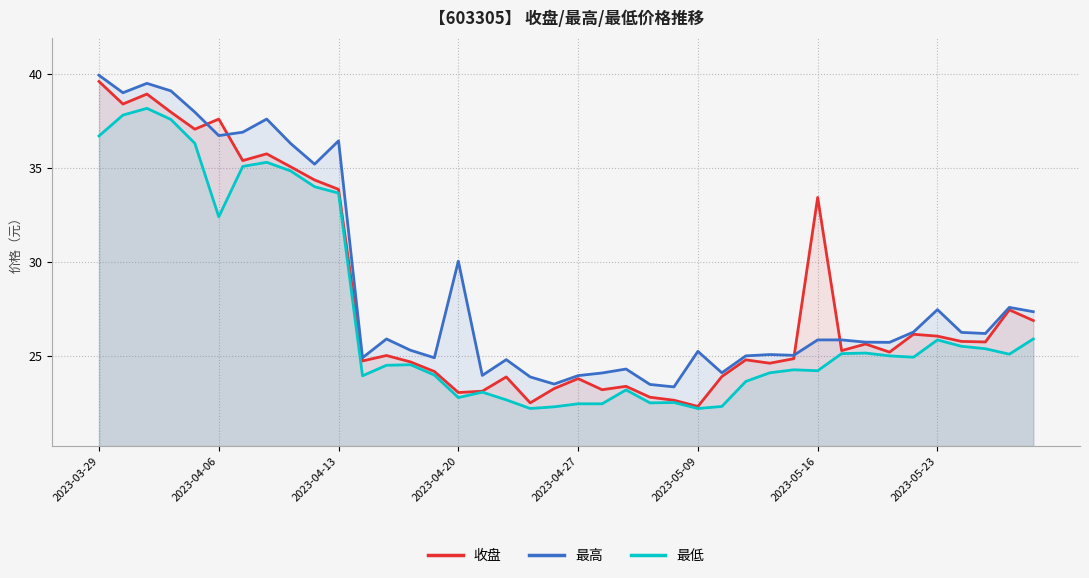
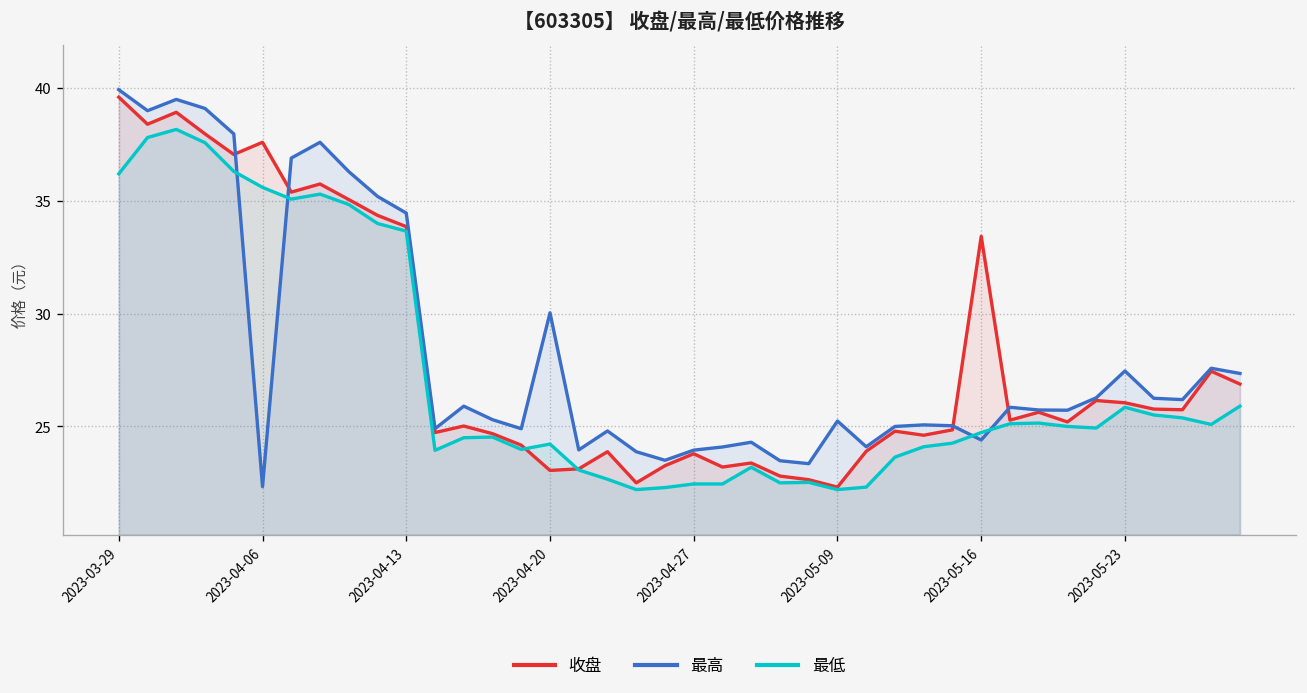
最低, 2023-03-29: 36.7 -> 36.2
最高, 2023-04-06: 36.7 -> 22.3
最低, 2023-04-06: 32.4 -> 35.6
最高, 2023-04-13: 36.4 -> 34.5
最低, 2023-04-20: 22.8 -> 24.2
最高, 2023-05-16: 25.9 -> 24.4
最低, 2023-05-16: 24.2 -> 24.7
